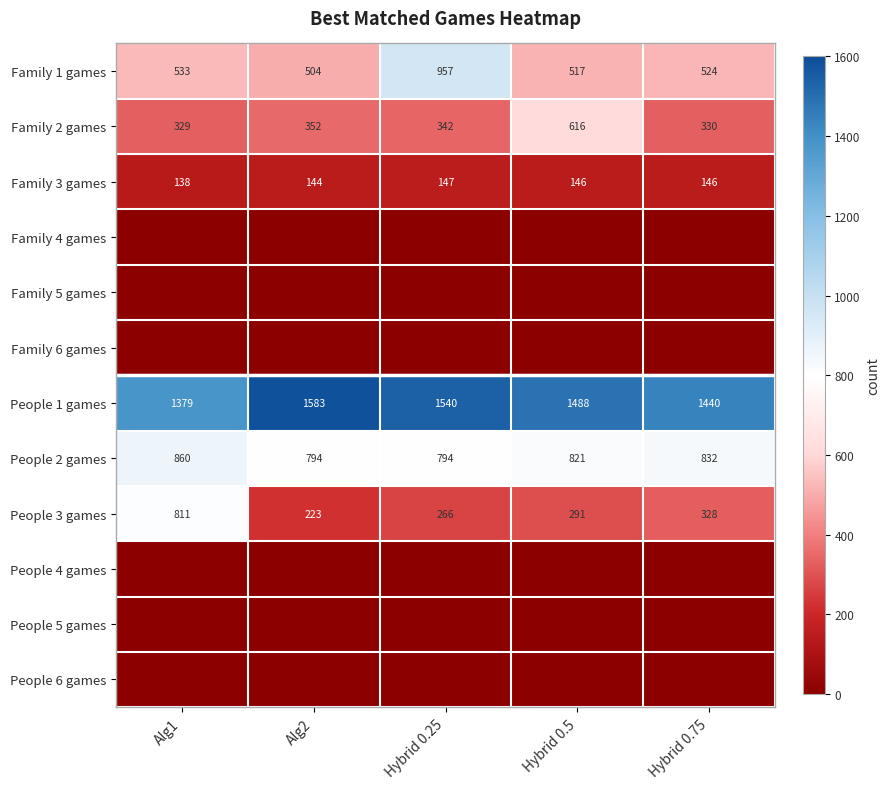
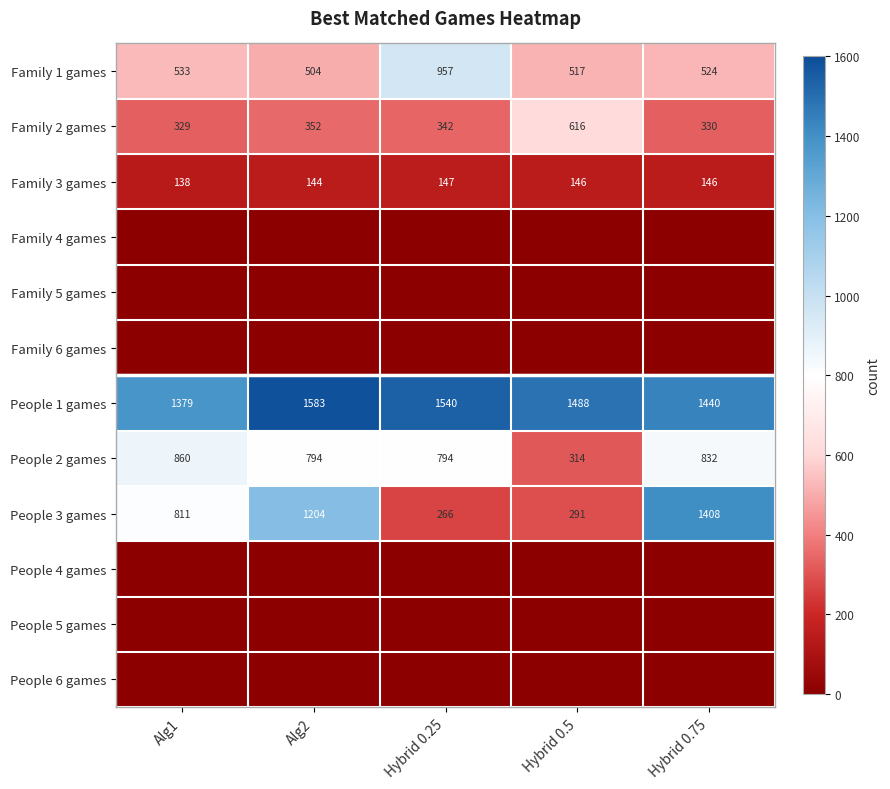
People 2 games, Hybrid 0.5: 821 -> 314
People 3 games, Alg2: 223 -> 1204
People 3 games, Hybrid 0.75: 328 -> 1408
